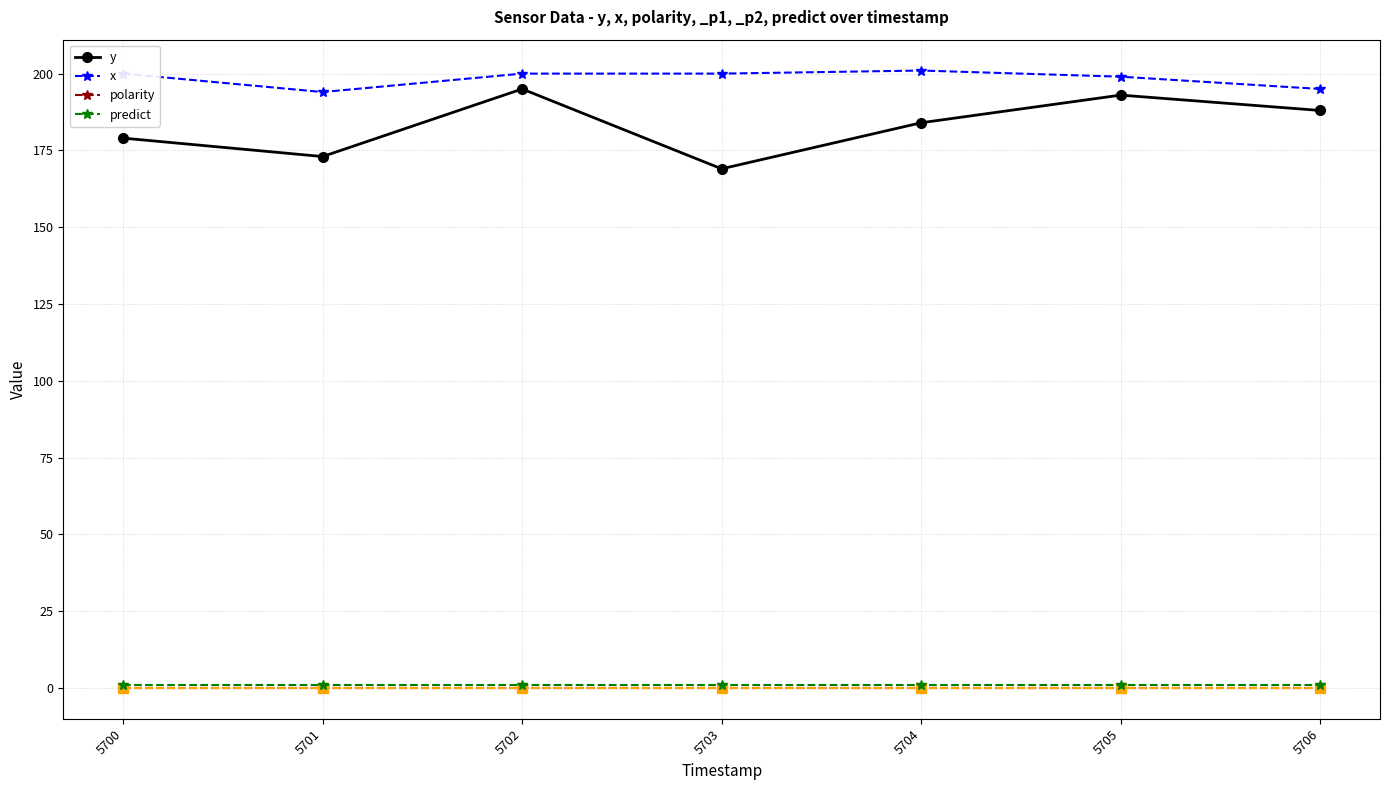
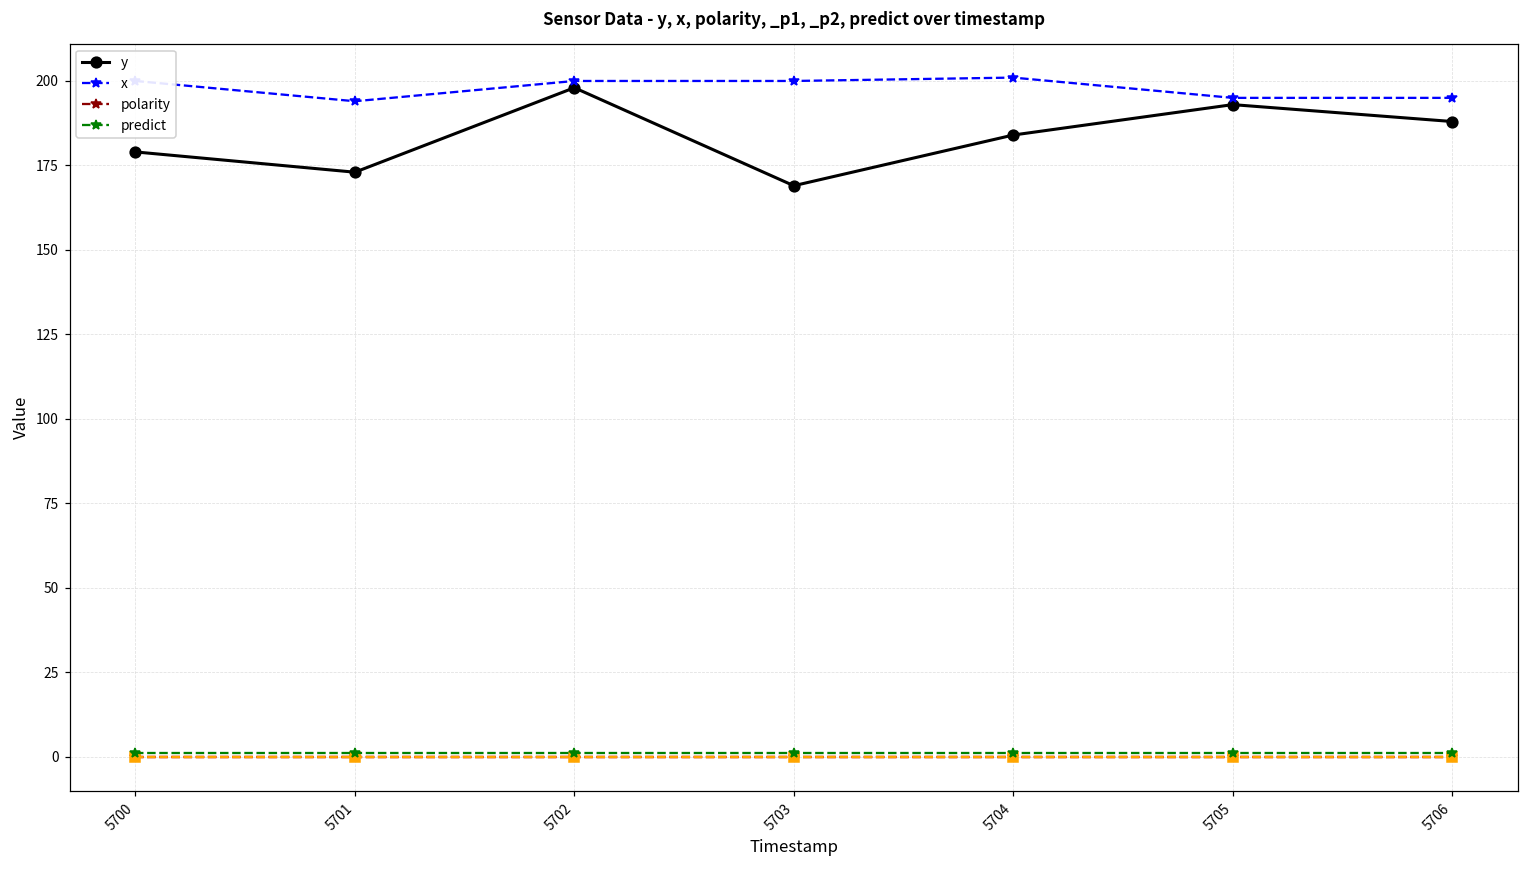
y, 5702: 195 -> 198
x, 5705: 199 -> 195
